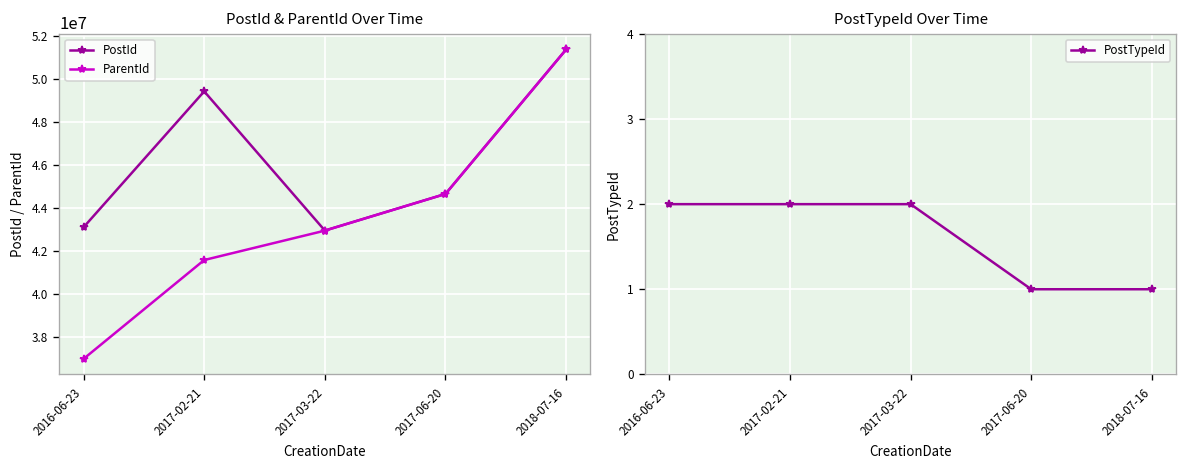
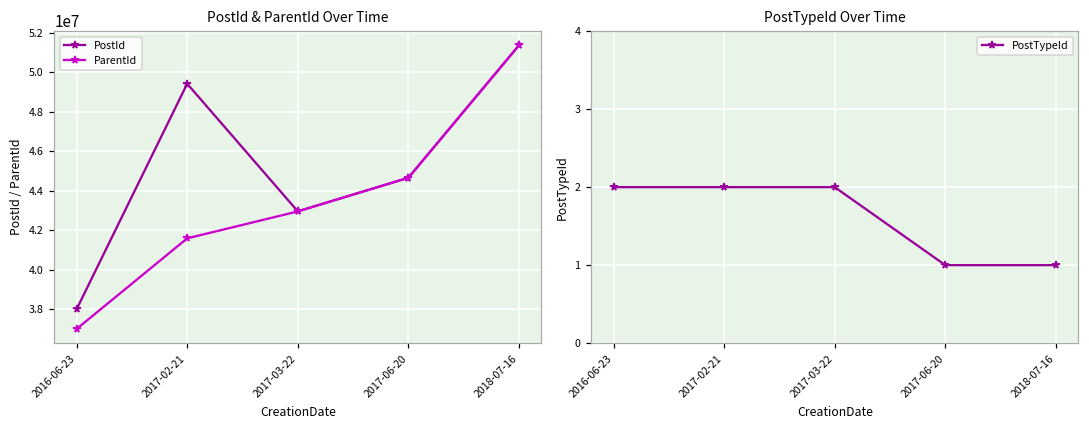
PostId & ParentId Over Time, PostId, 2016-06-23: 43100000 -> 38000000
